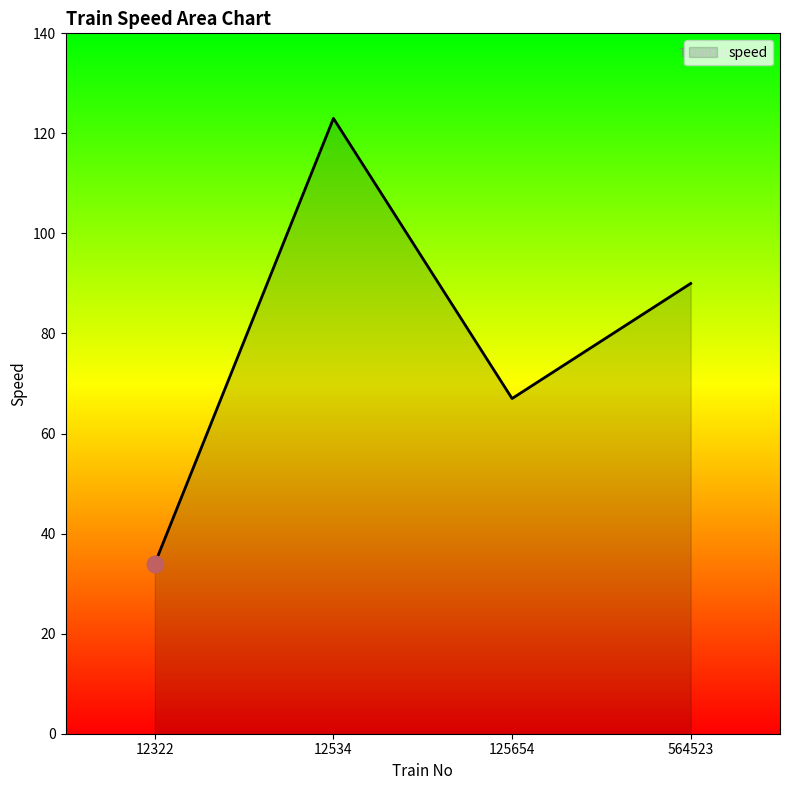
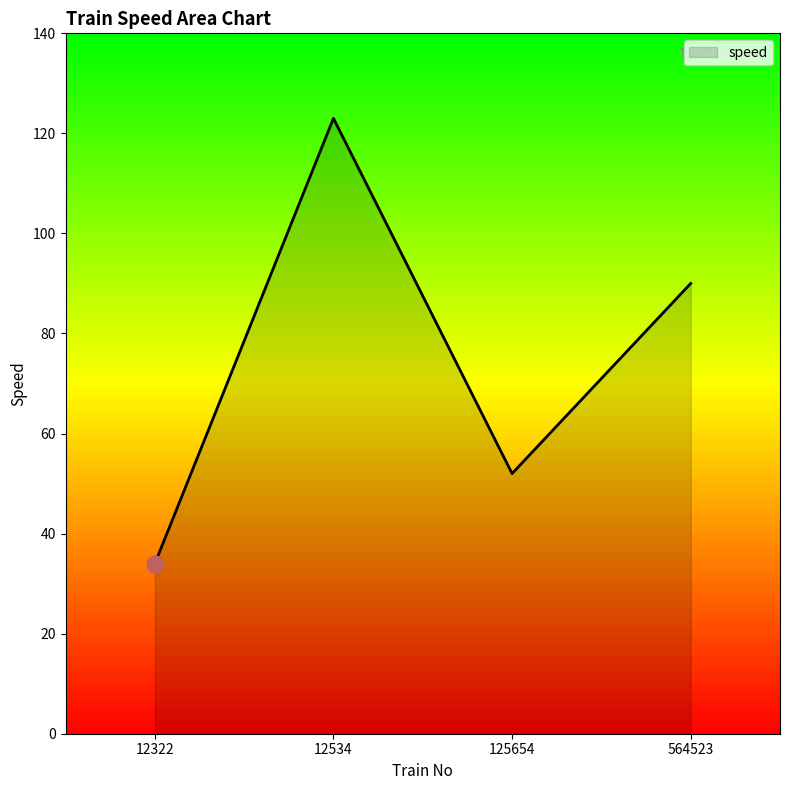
speed, 125654: 67 -> 52
